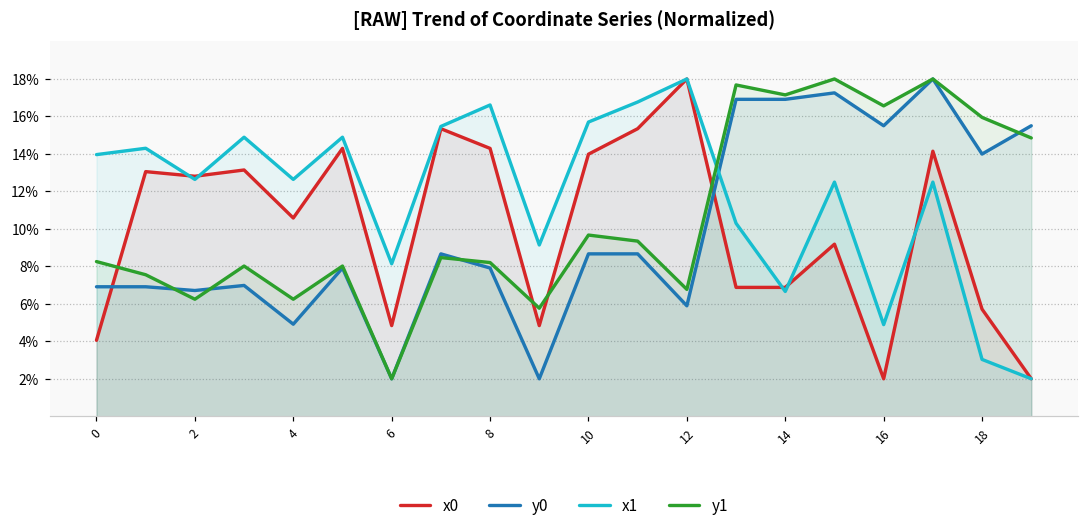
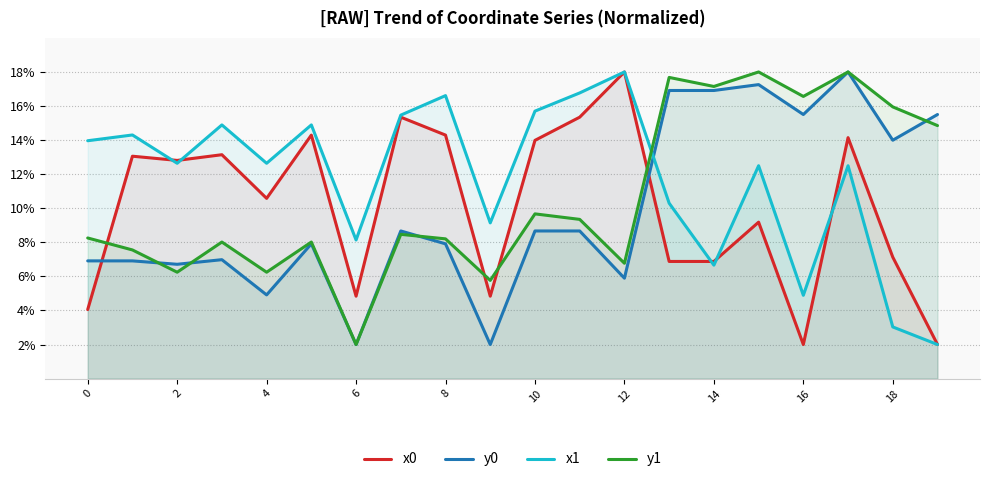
x0, 18: 5.7% -> 7.1%
